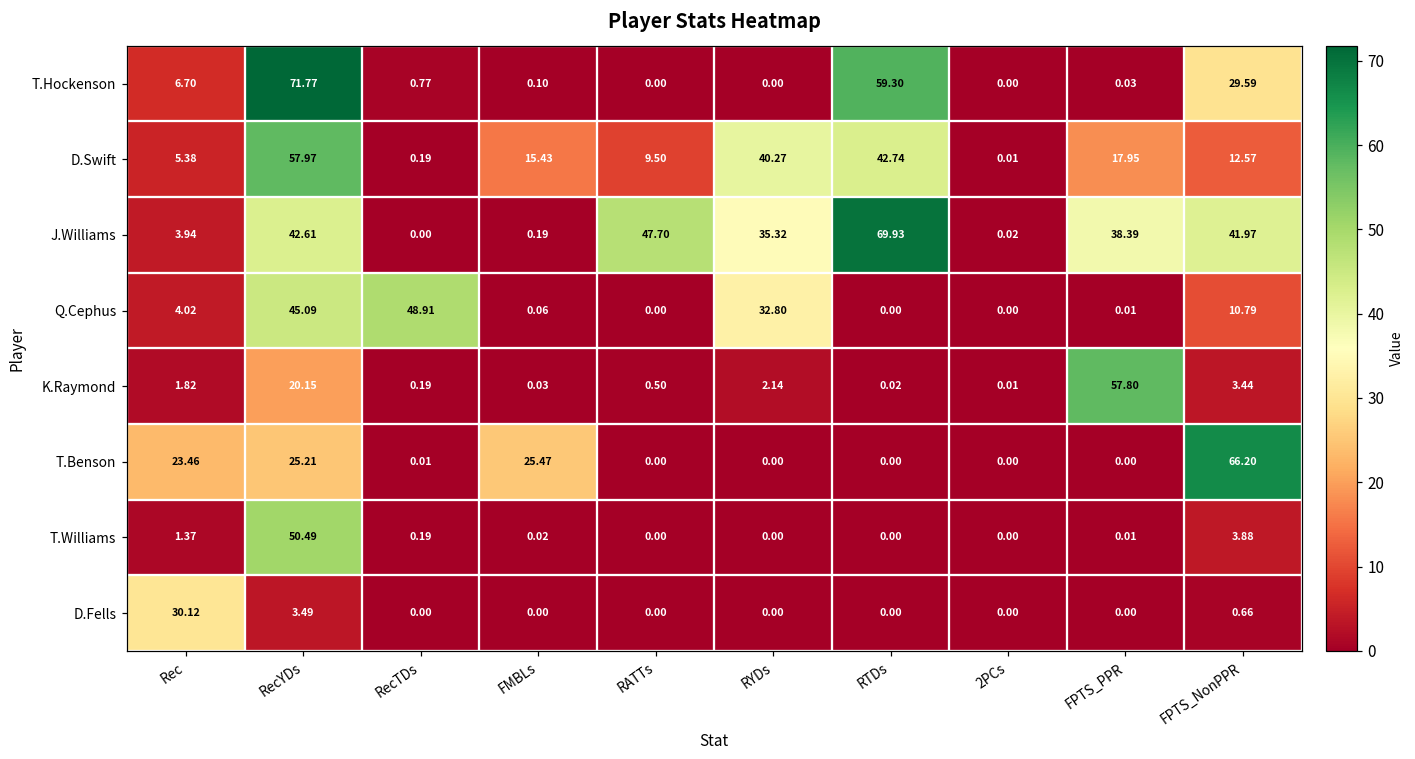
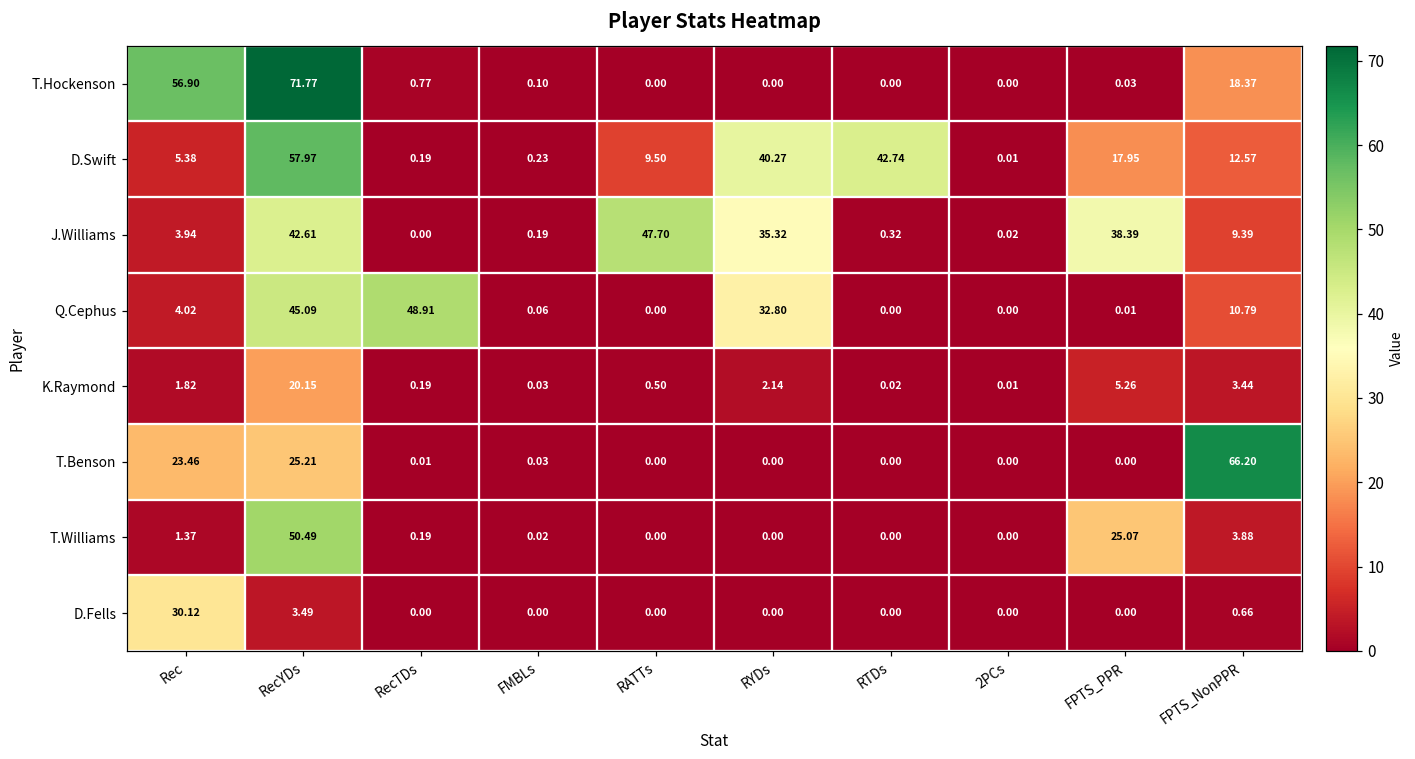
T.Hockenson, Rec: 6.70 -> 56.90
T.Hockenson, RTDs: 59.30 -> 0.00
T.Hockenson, FPTS_NonPPR: 29.59 -> 18.37
D.Swift, FMBLs: 15.43 -> 0.23
J.Williams, RTDs: 69.93 -> 0.32
J.Williams, FPTS_NonPPR: 41.97 -> 9.39
K.Raymond, FPTS_PPR: 57.80 -> 5.26
T.Benson, FMBLs: 25.47 -> 0.03
T.Williams, FPTS_PPR: 0.01 -> 25.07
